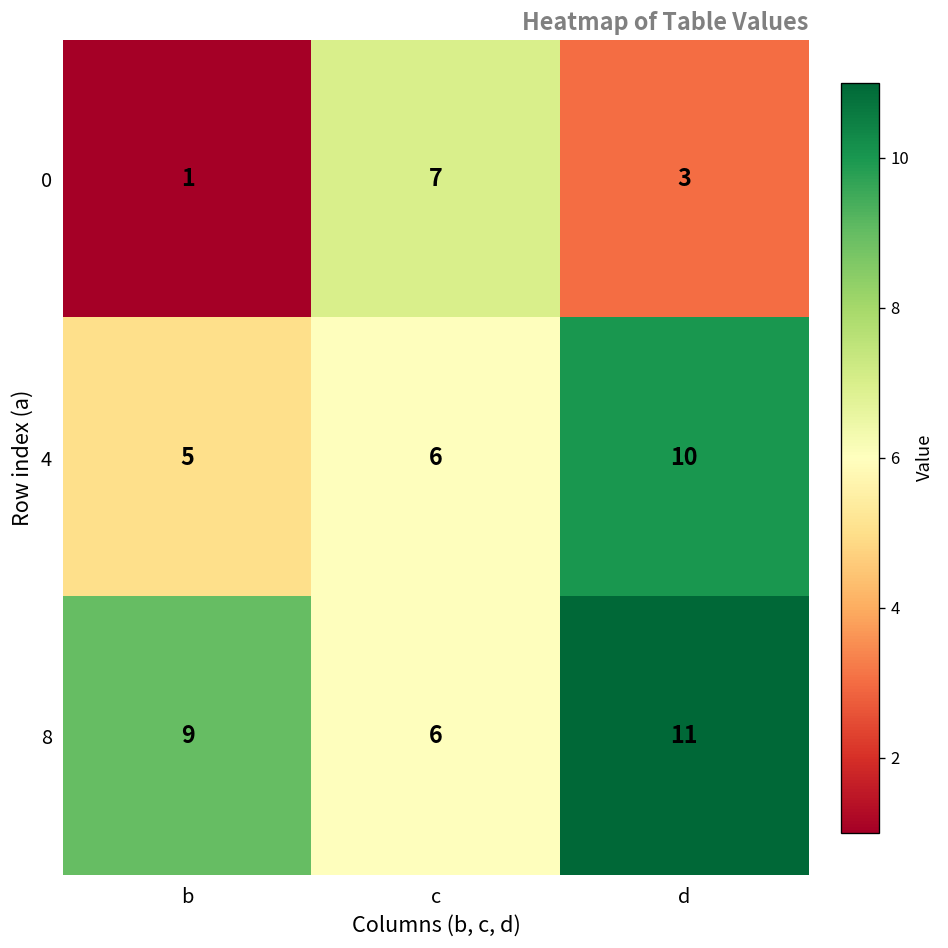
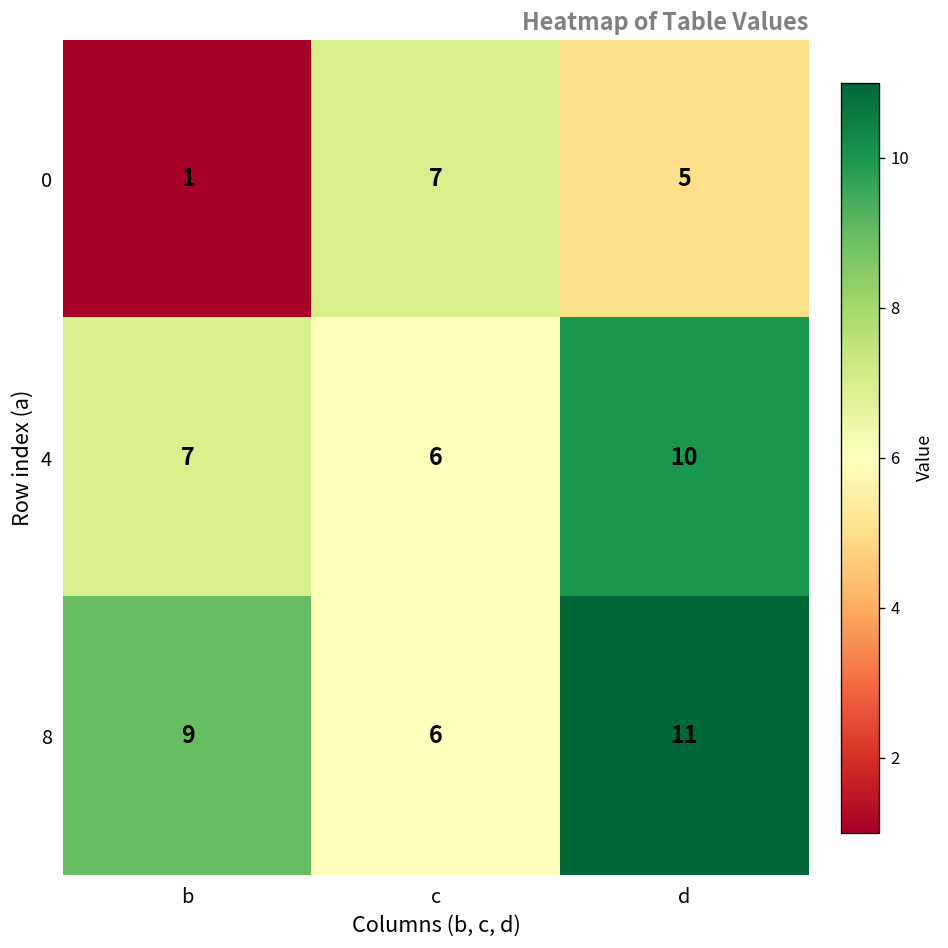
0, d: 3 -> 5
4, b: 5 -> 7
